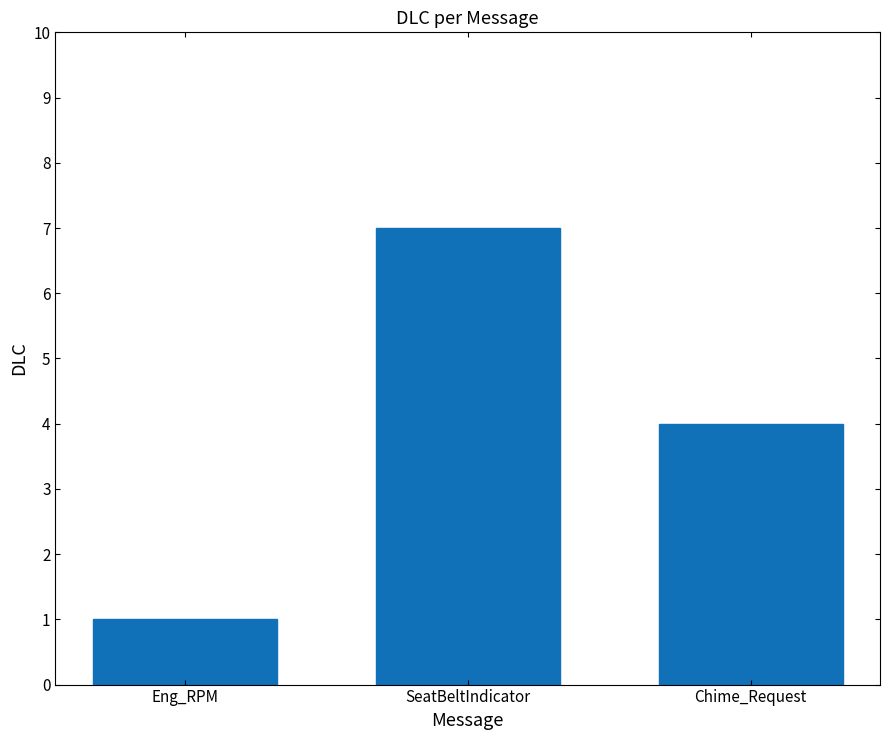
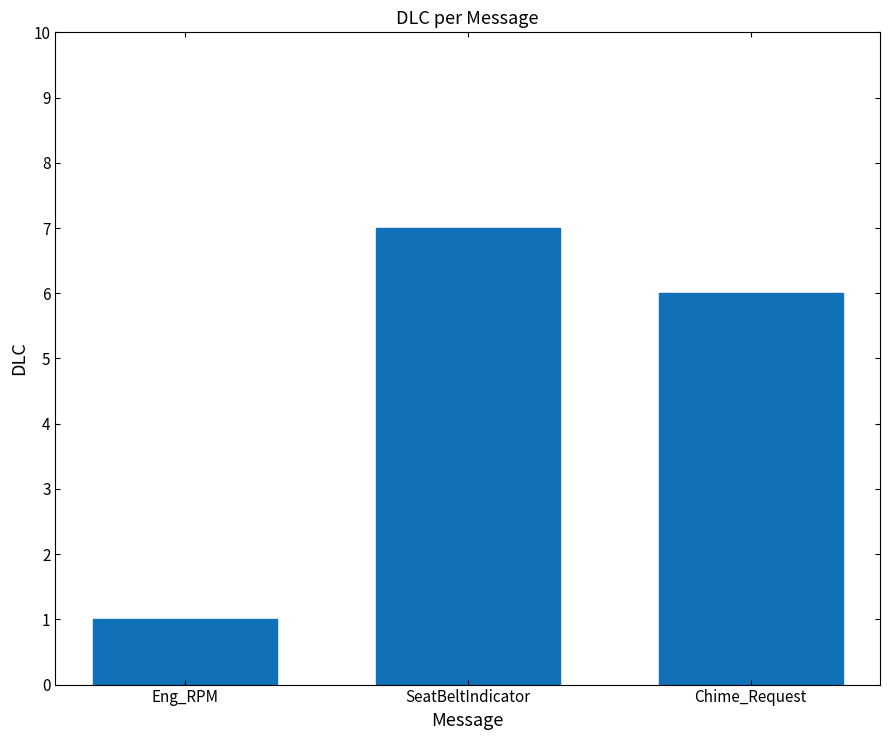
Chime_Request: 4 -> 6
